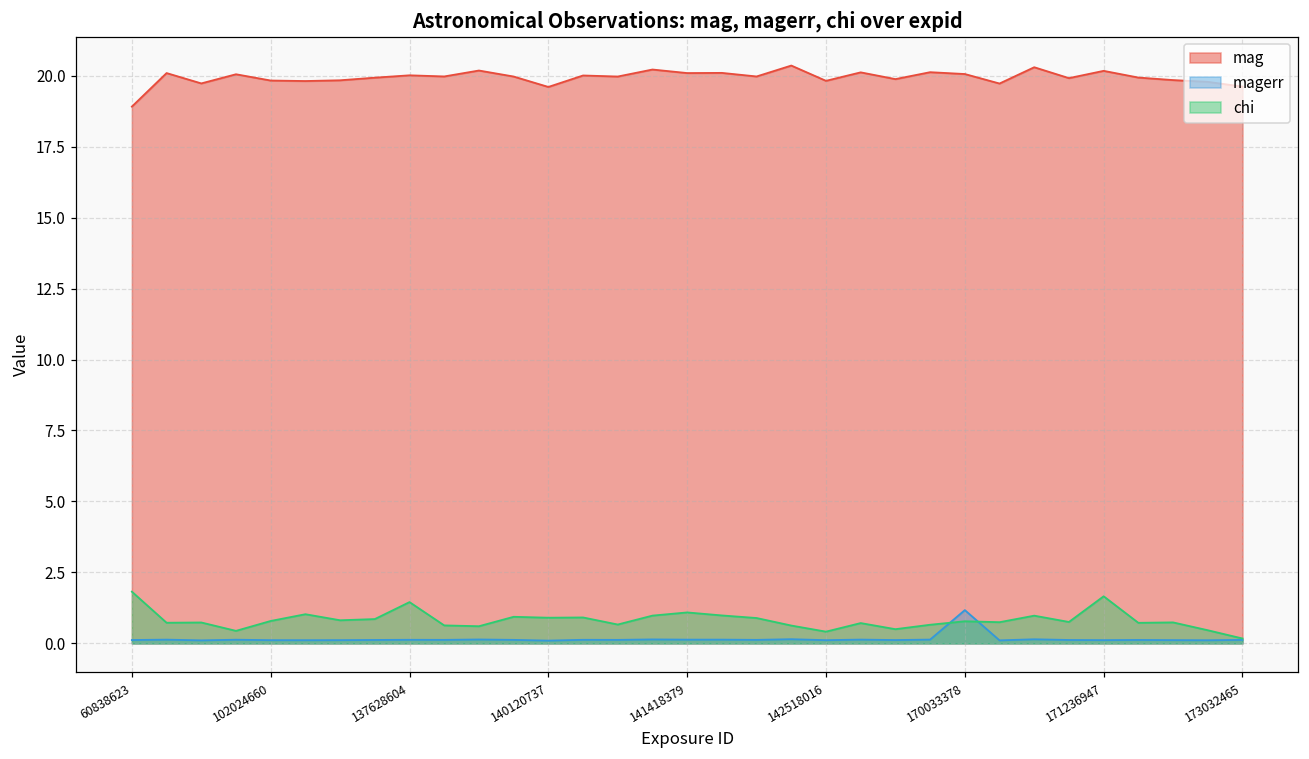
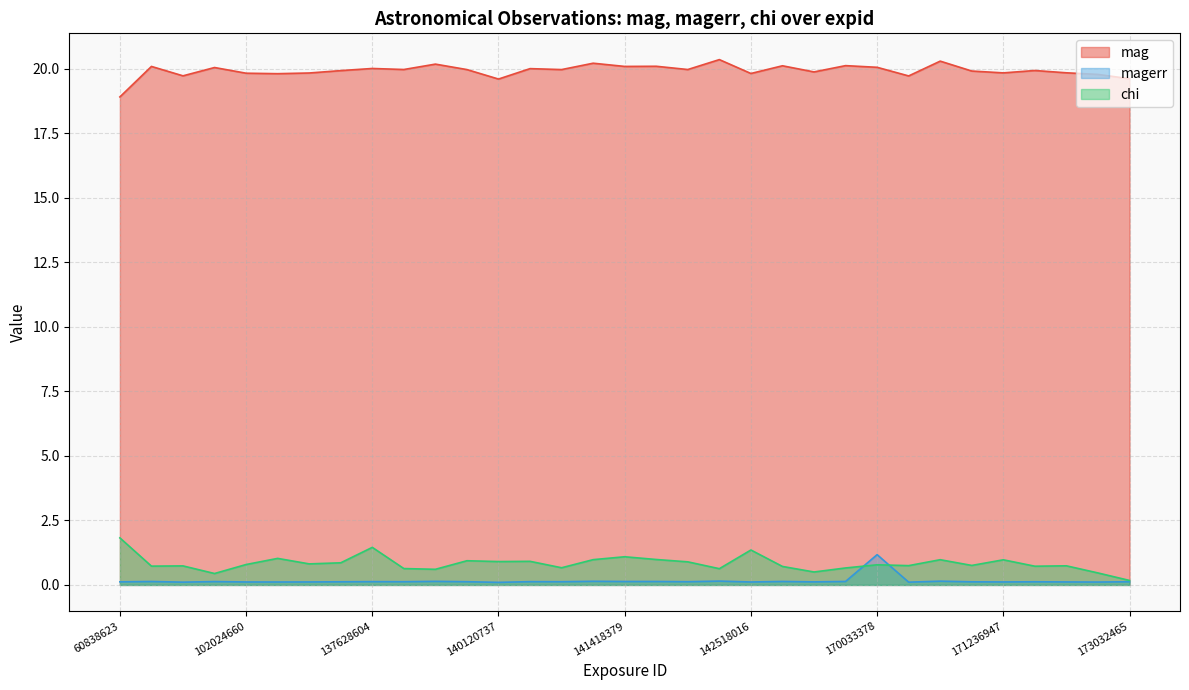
chi, 142518016: 0.4 -> 1.4
mag, 171236947: 20.2 -> 19.8
chi, 171236947: 1.7 -> 1.0
